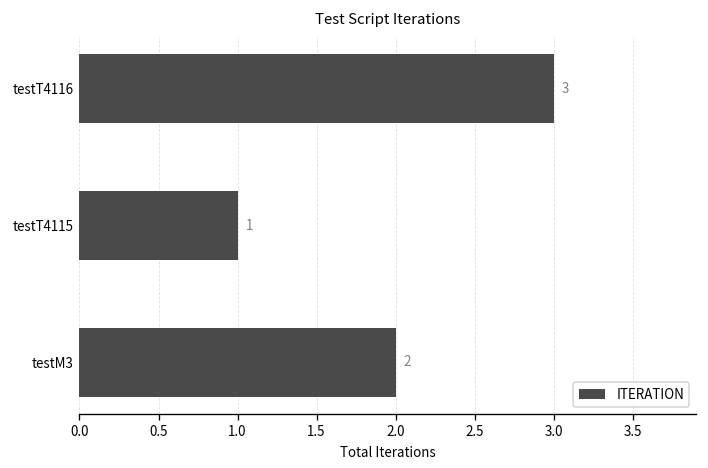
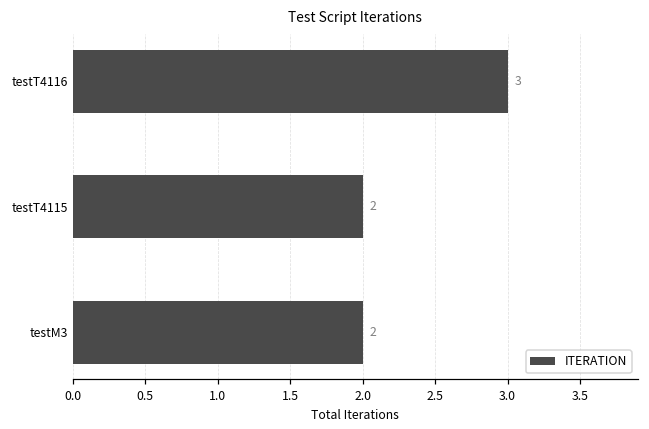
testT4115: 1 -> 2
